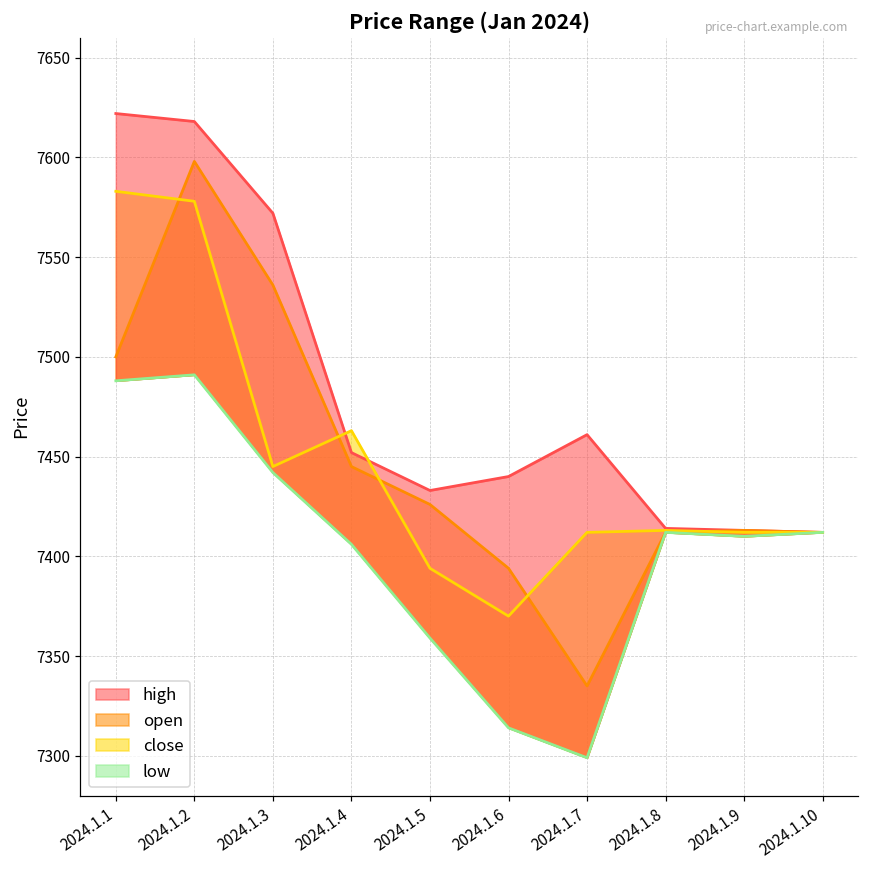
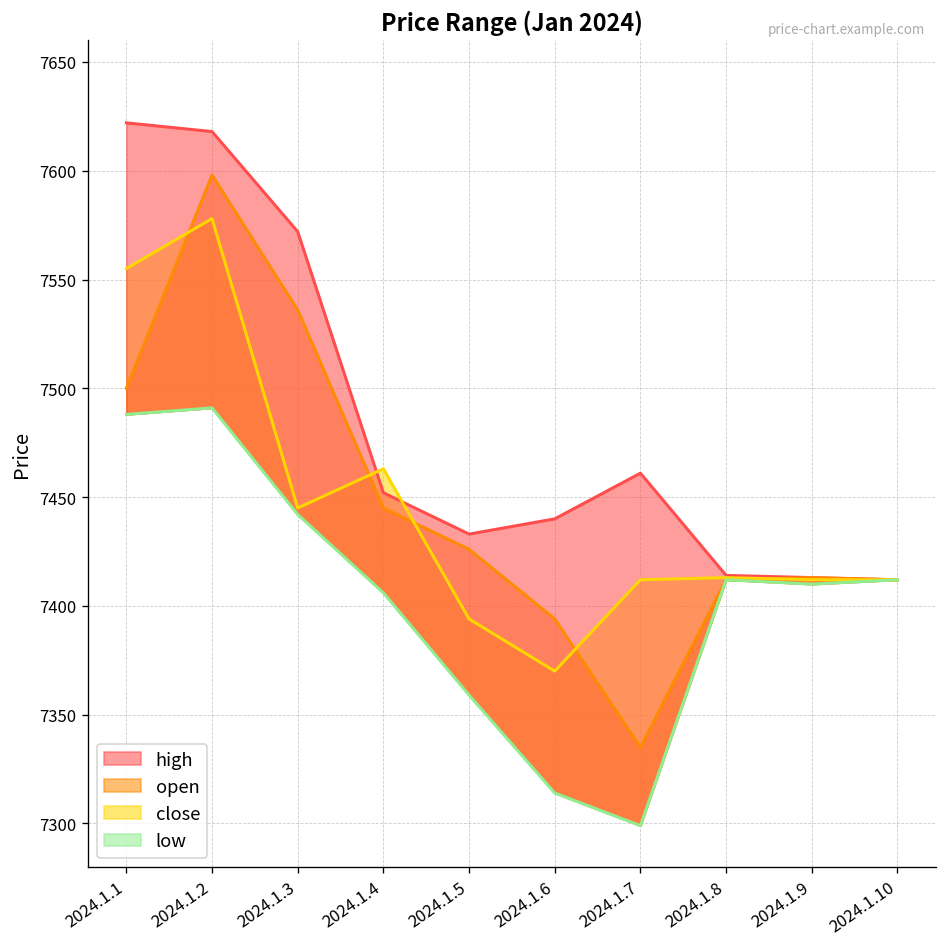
close, 2024.1.1: 7583 -> 7555
